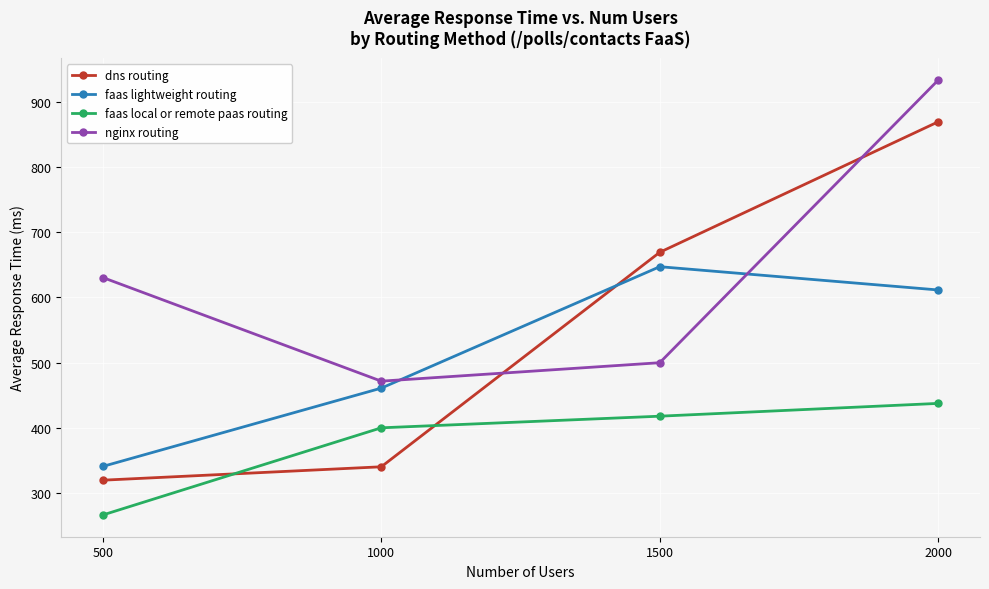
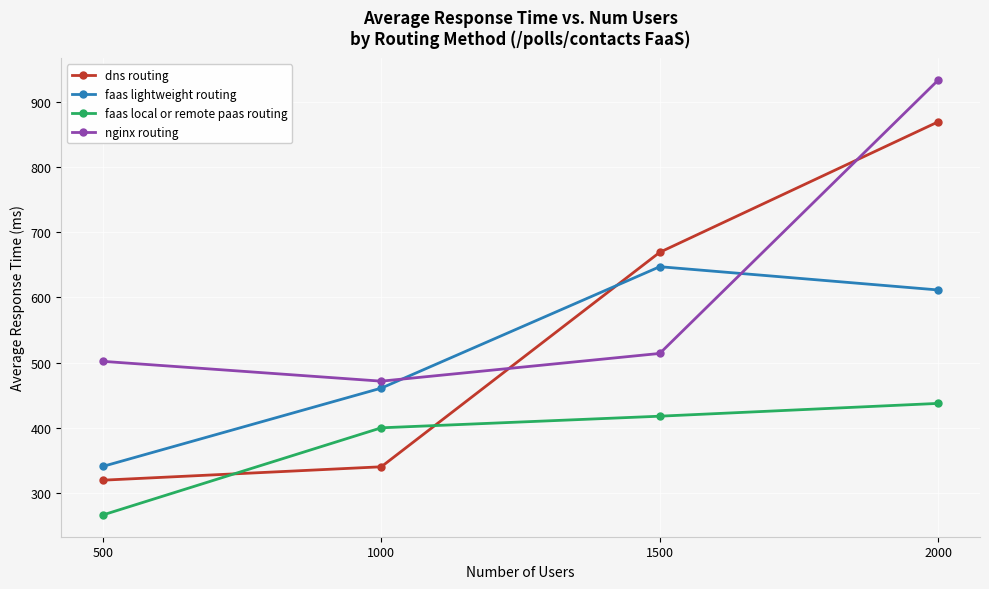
nginx routing, 500: 630 -> 500
nginx routing, 1500: 500 -> 510
